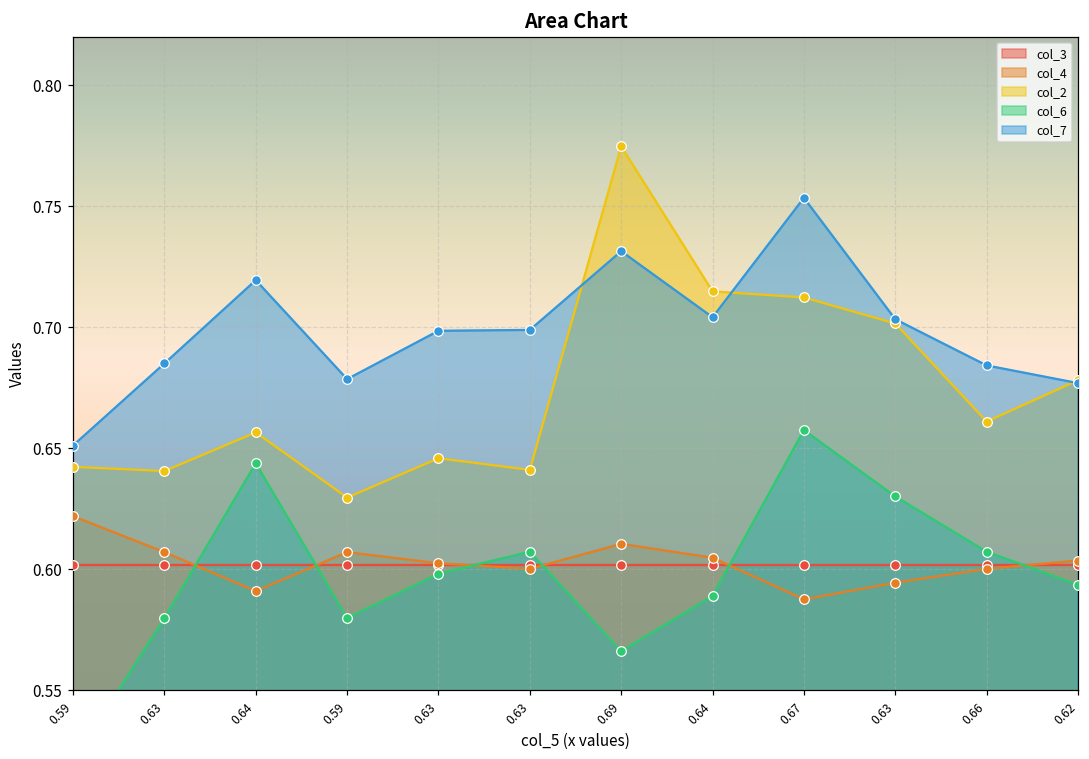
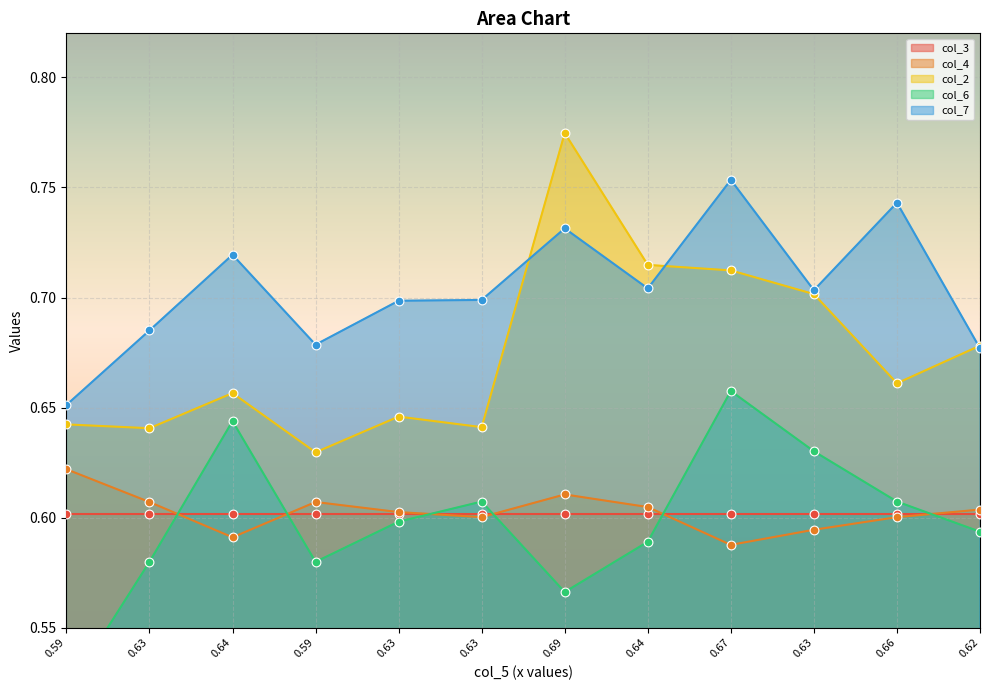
col_7, 0.66: 0.684 -> 0.743
